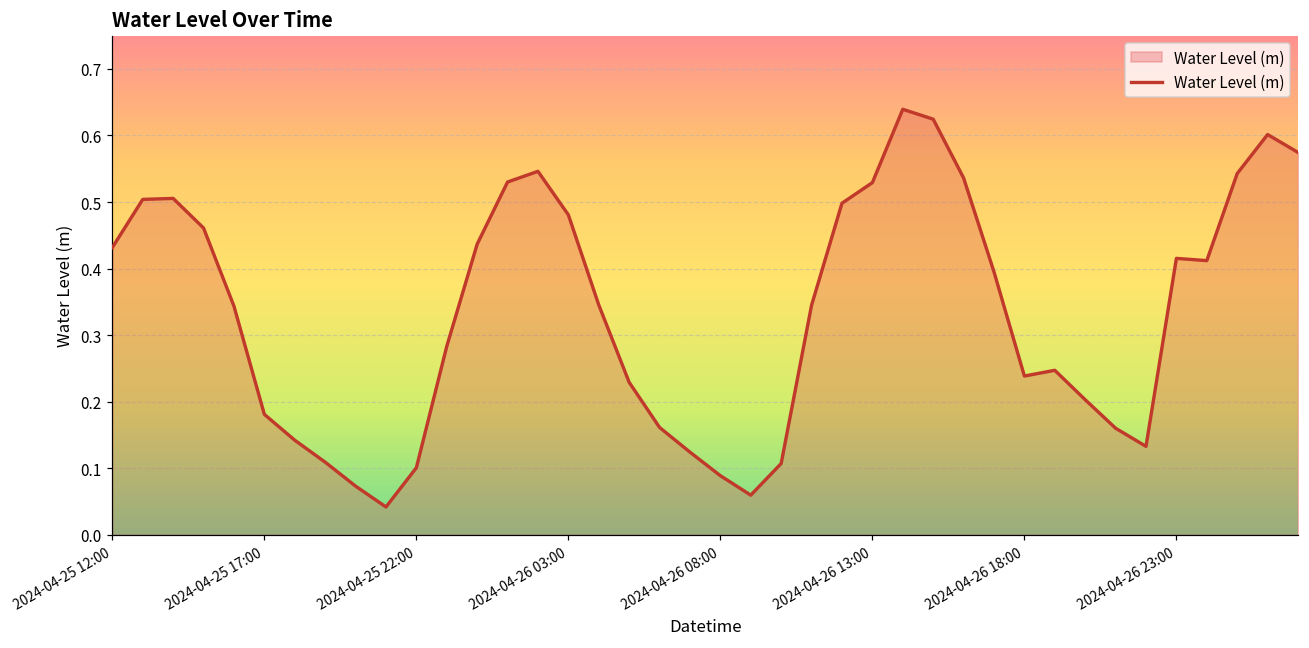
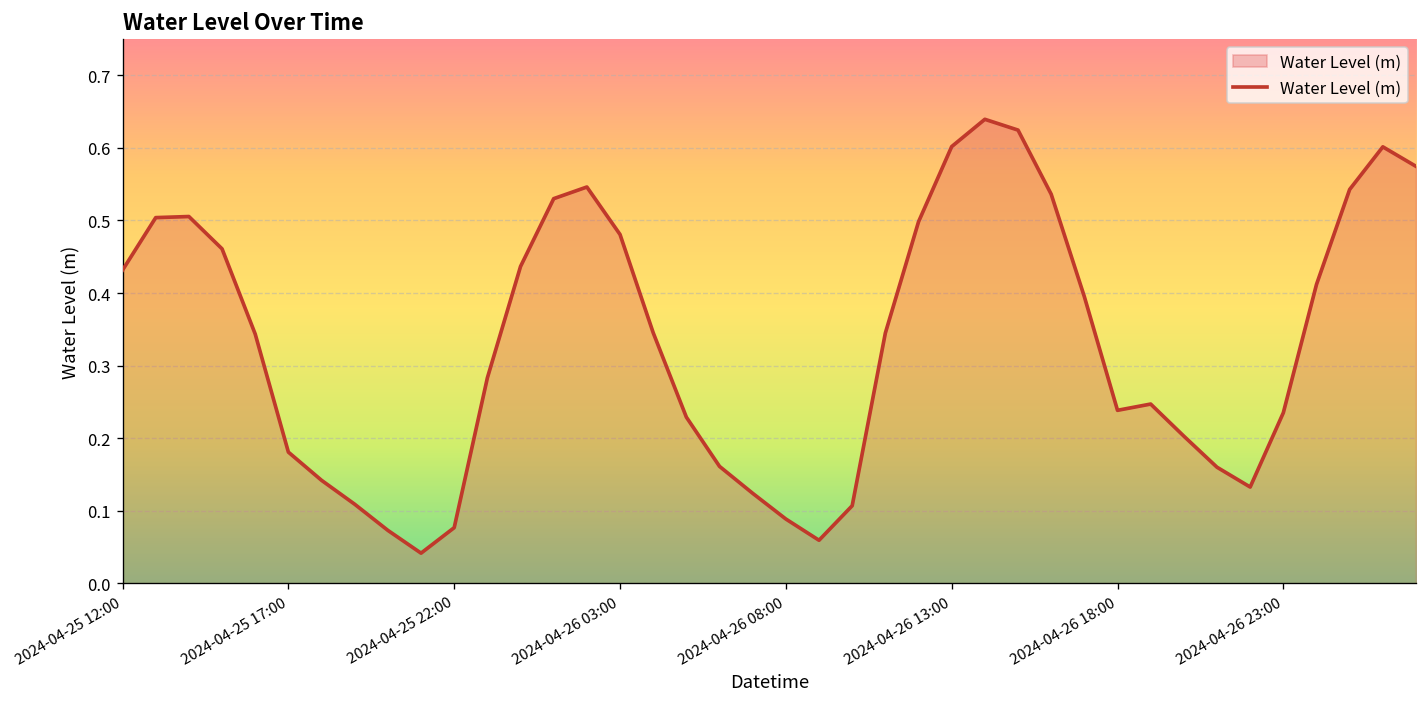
2024-04-25 22:00: 0.10 -> 0.08
2024-04-26 13:00: 0.53 -> 0.60
2024-04-26 23:00: 0.42 -> 0.24
